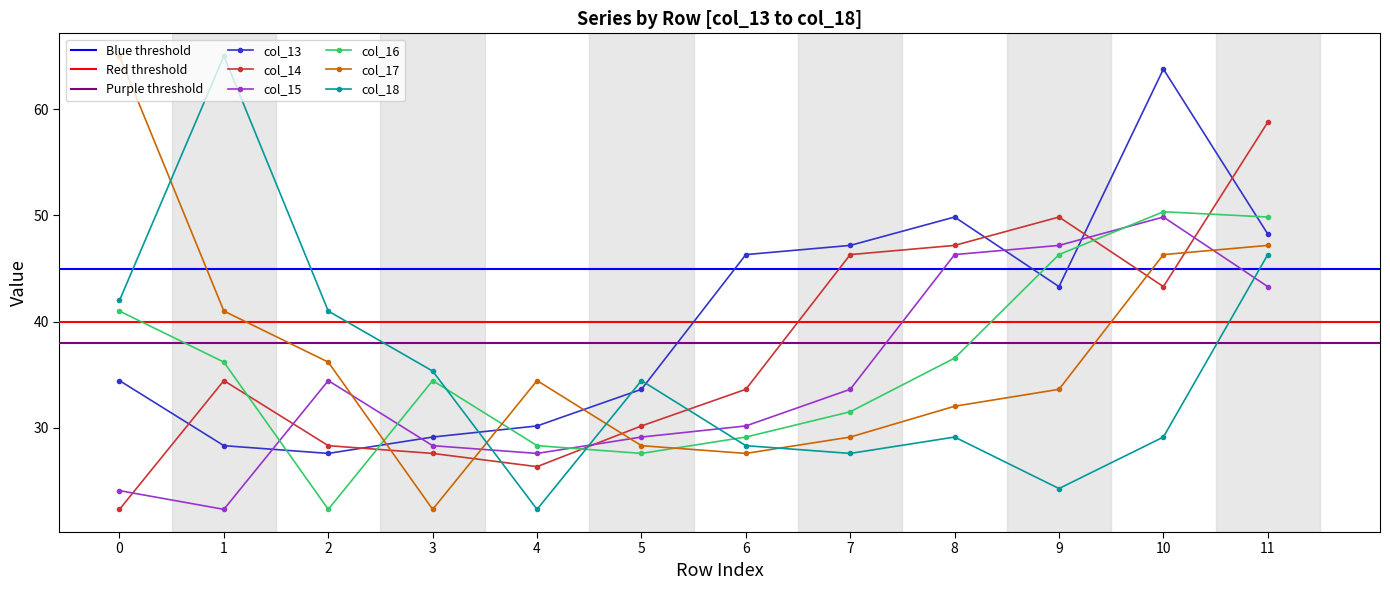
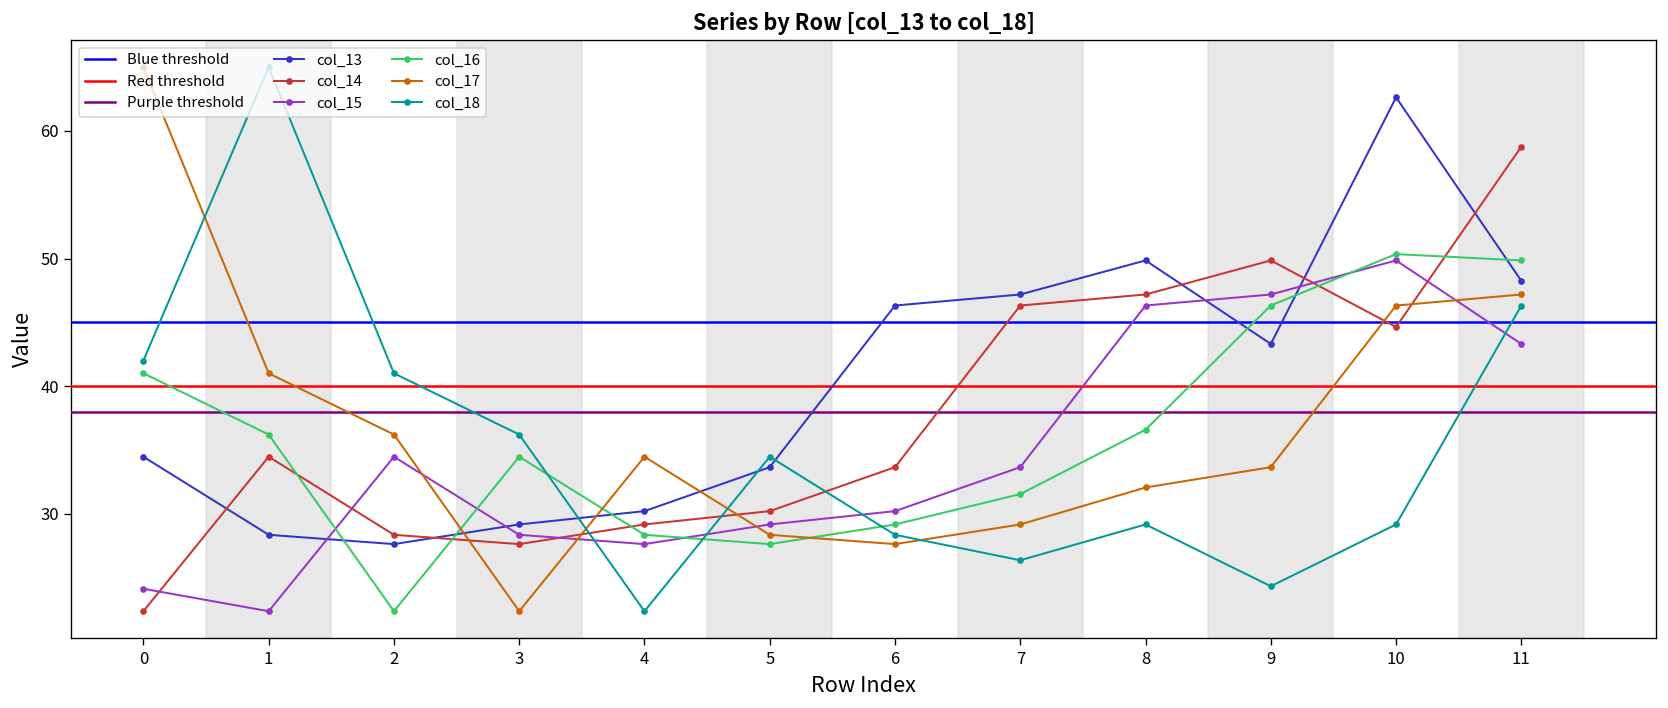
col_18, 3: 35.4 -> 36.2
col_14, 4: 26.4 -> 29.1
col_18, 7: 27.6 -> 26.3
col_13, 10: 63.8 -> 62.6
col_14, 10: 43.3 -> 44.6
